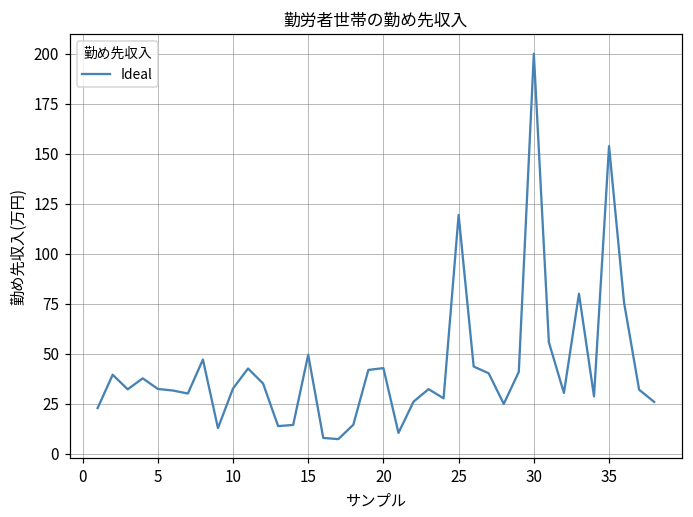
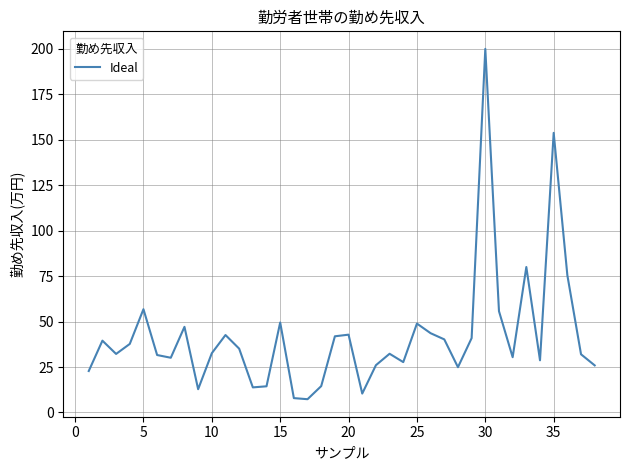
5: 32 -> 57
25: 119 -> 49
